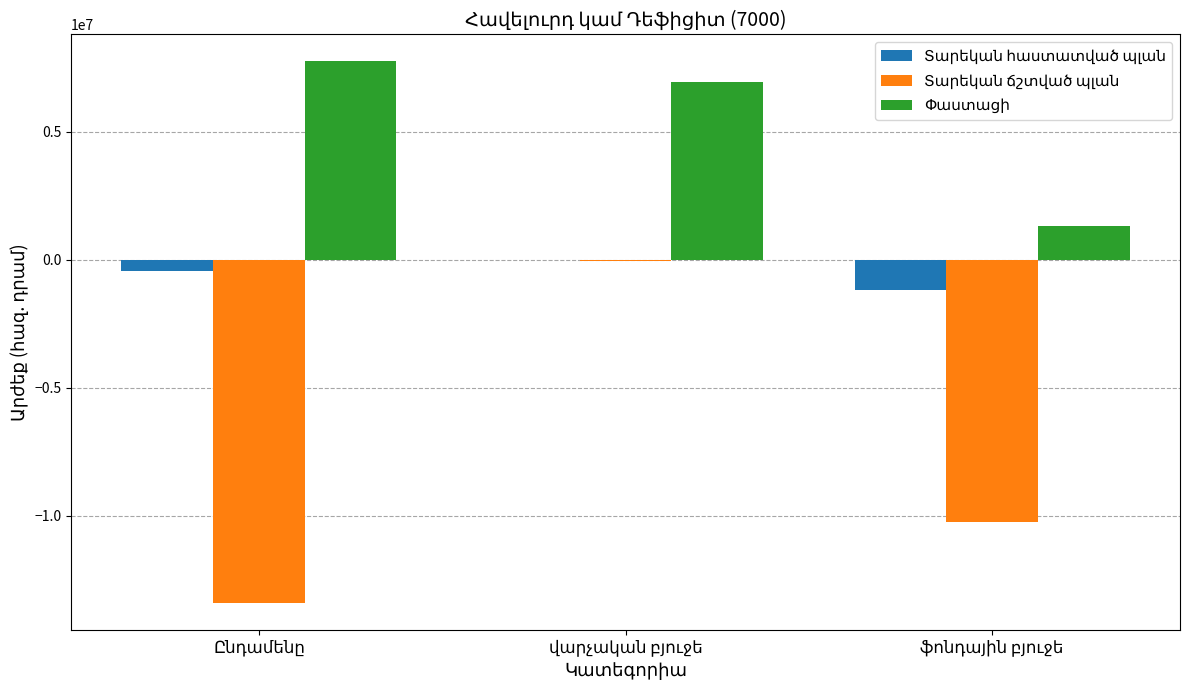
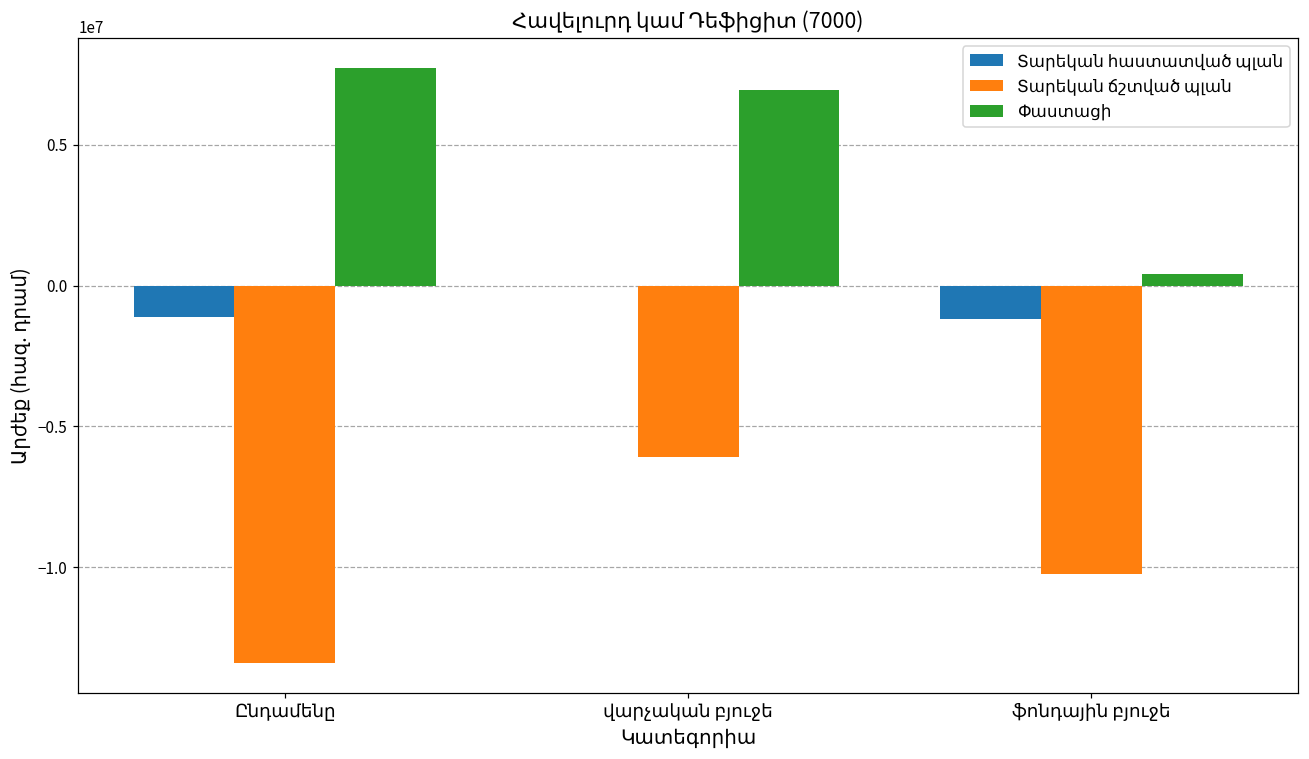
Տարեկան հաստատված պլան, Ընդամենը: -400000 -> -1100000
Տարեկան ճշտված պլան, վարչական բյուջե: 0 -> -6100000
Փաստացի, ֆոնդային բյուջե: 1300000 -> 400000
